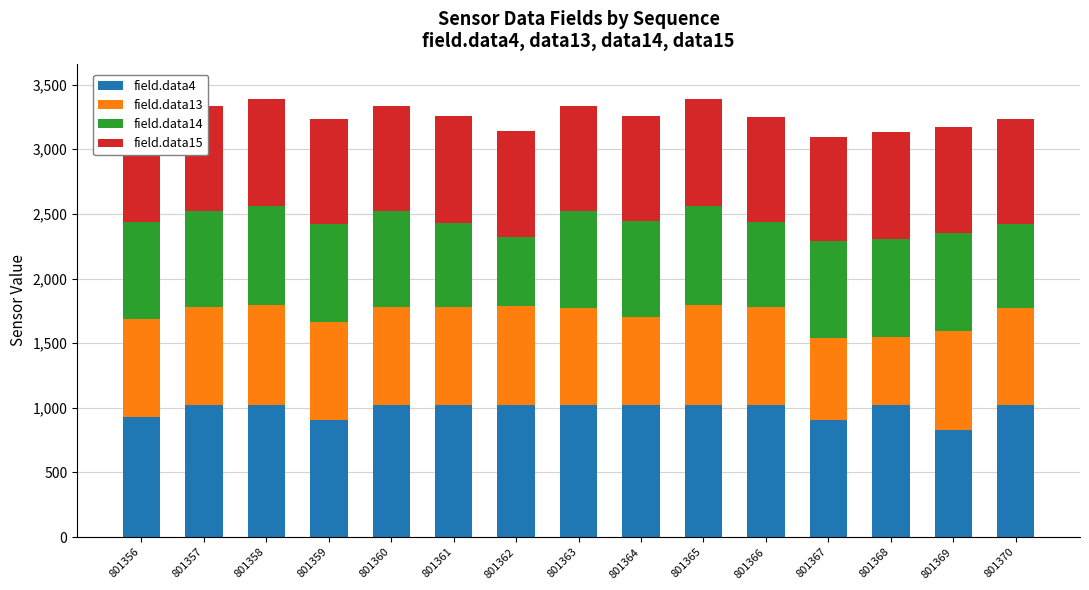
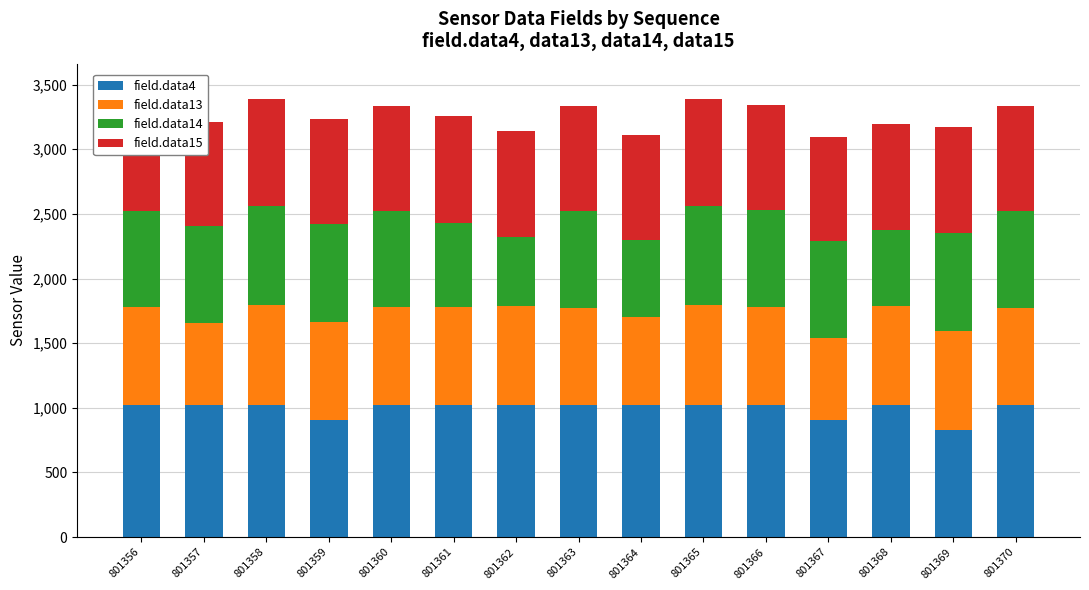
field.data4, 801356: 930 -> 1,020
field.data13, 801357: 760 -> 640
field.data14, 801364: 750 -> 600
field.data14, 801366: 660 -> 750
field.data13, 801368: 530 -> 760
field.data14, 801368: 760 -> 590
field.data14, 801370: 650 -> 750
